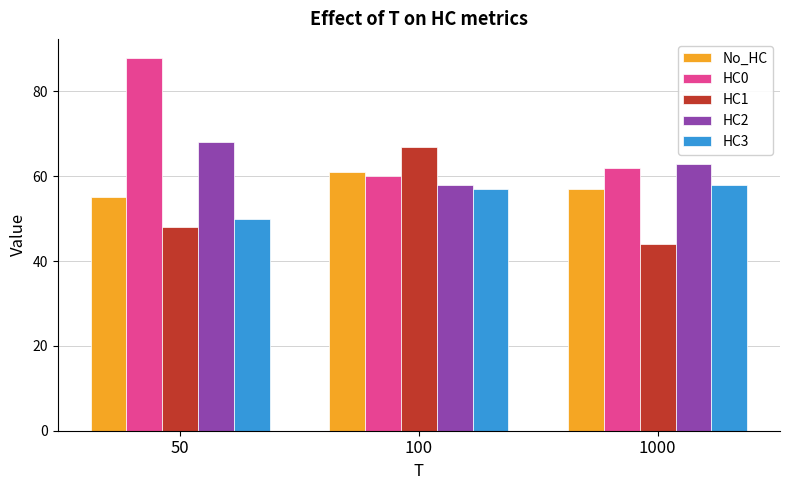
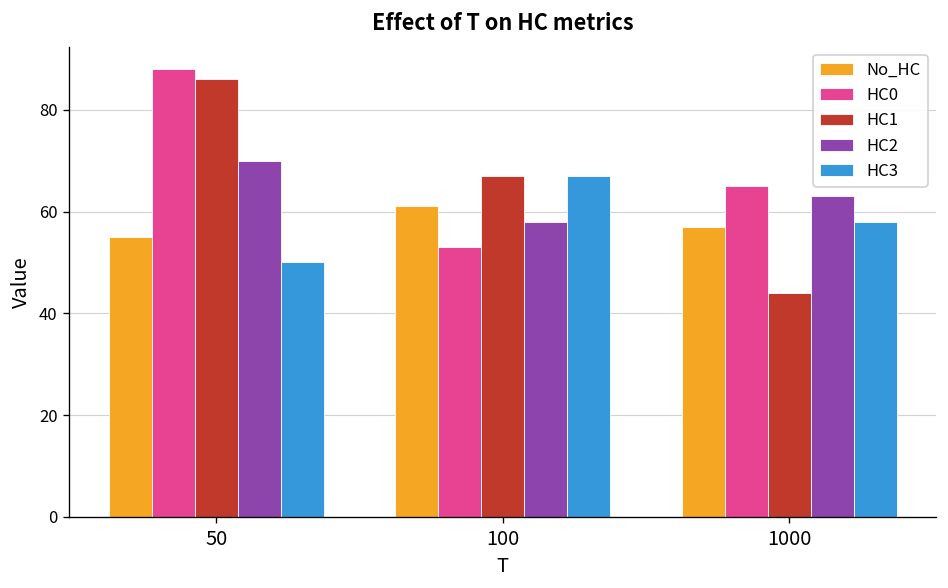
HC1, 50: 48 -> 86
HC2, 50: 68 -> 70
HC0, 100: 60 -> 53
HC3, 100: 57 -> 67
HC0, 1000: 62 -> 65
